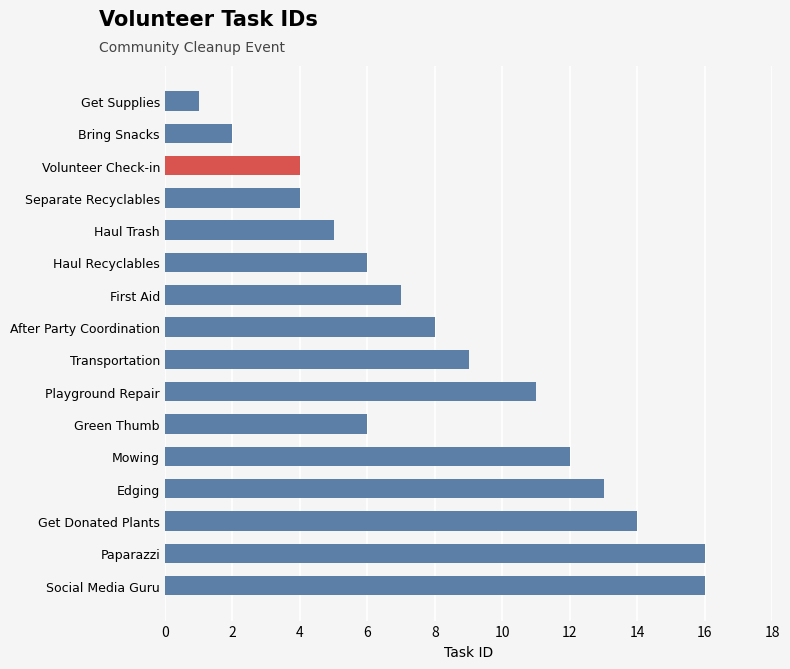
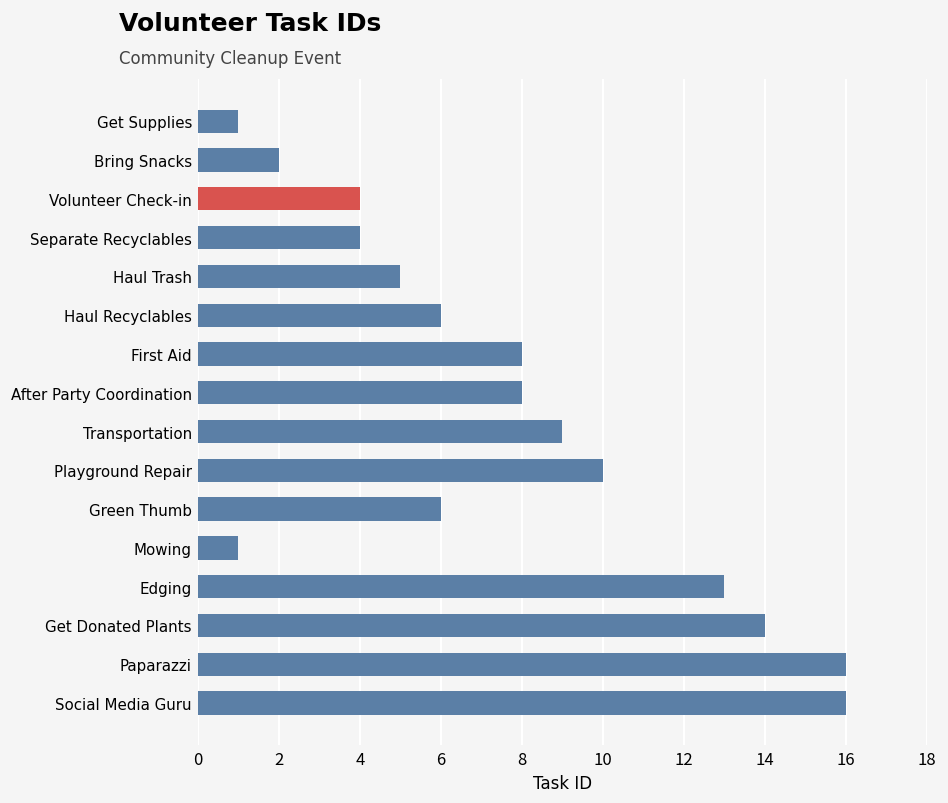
First Aid: 7 -> 8
Playground Repair: 11 -> 10
Mowing: 12 -> 1
